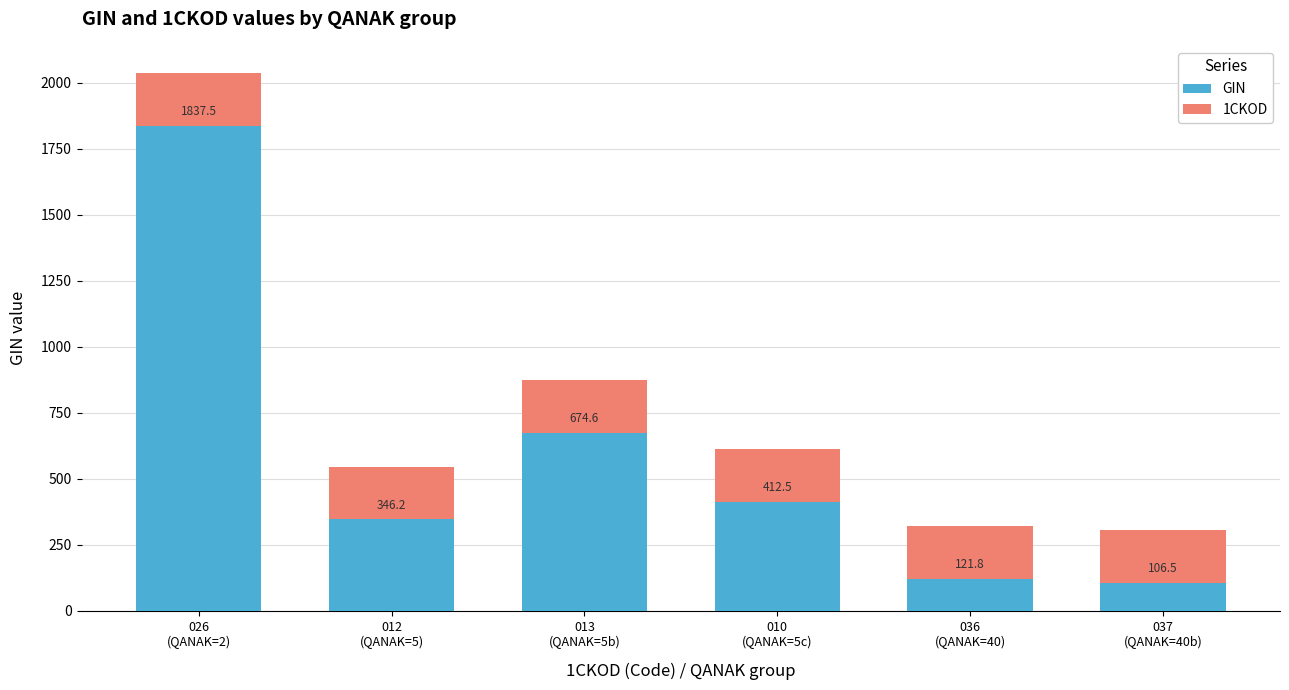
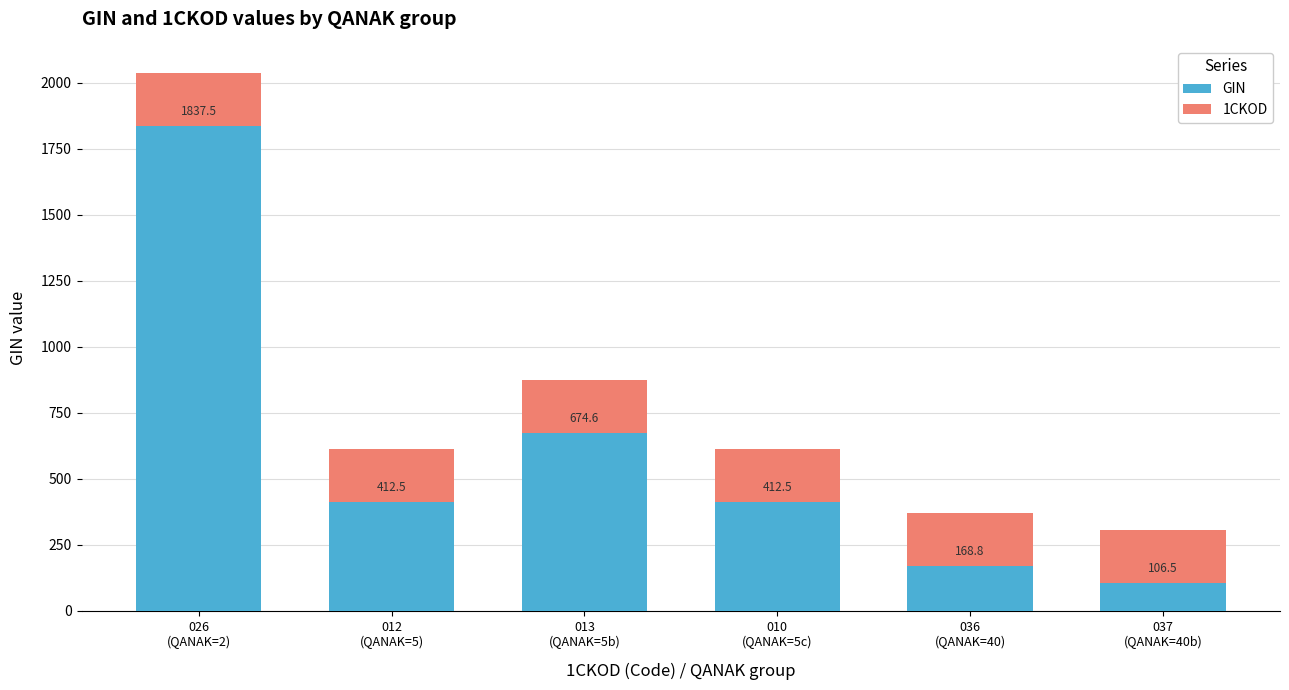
GIN, 012 (QANAK=5): 346.2 -> 412.5
GIN, 036 (QANAK=40): 121.8 -> 168.8
